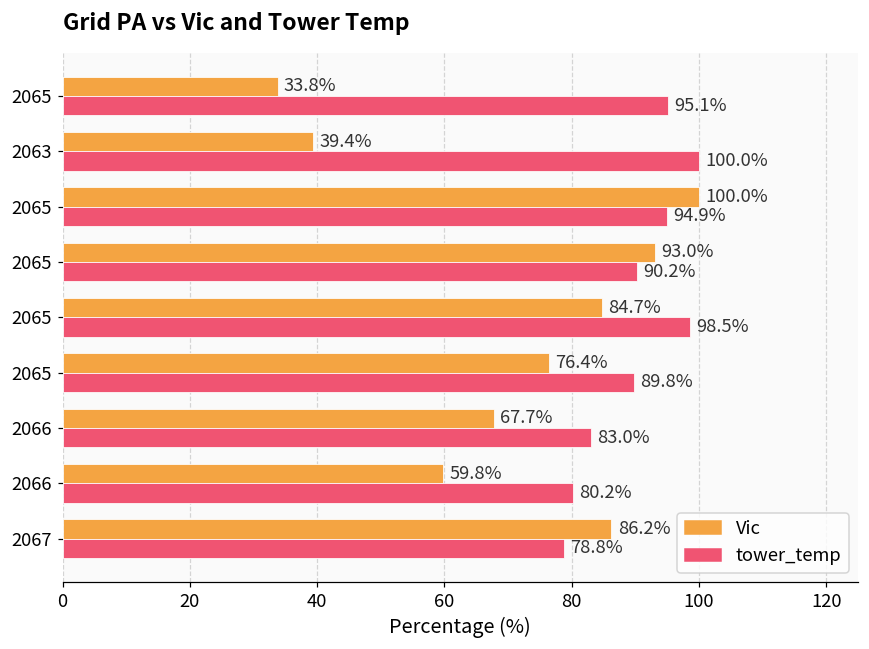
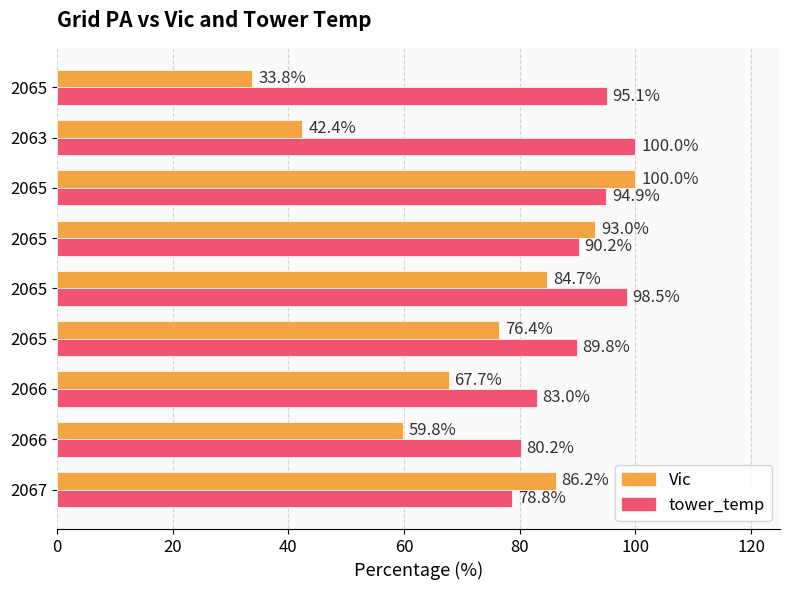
Vic, 2063: 39.4% -> 42.4%
